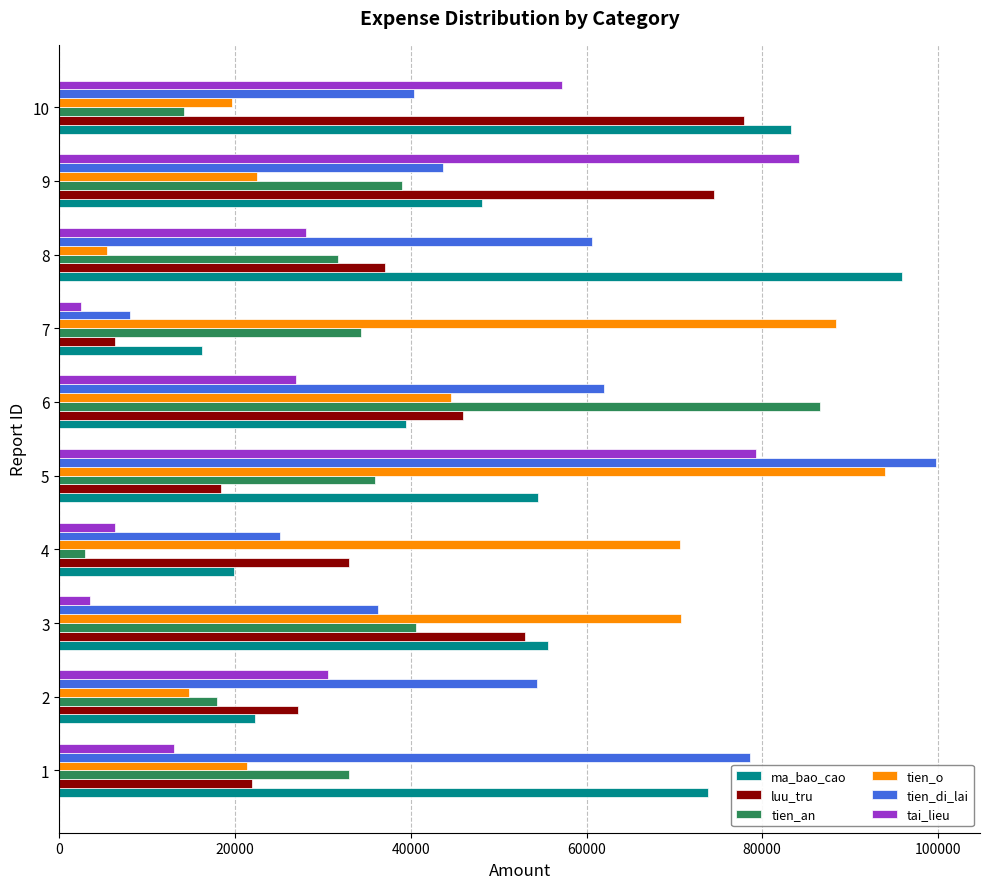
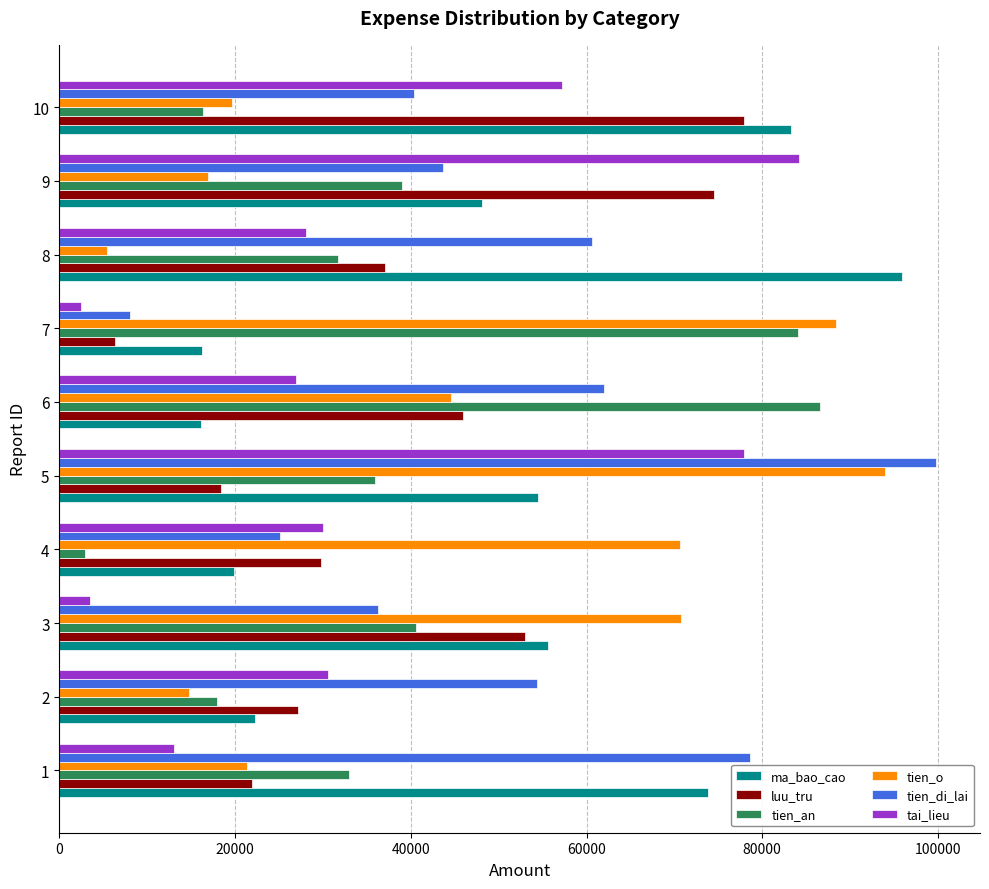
tien_an, 10: 14000 -> 16000
tien_o, 9: 22000 -> 17000
tien_an, 7: 34000 -> 84000
ma_bao_cao, 6: 39000 -> 16000
tai_lieu, 5: 79000 -> 78000
tai_lieu, 4: 6000 -> 30000
luu_tru, 4: 33000 -> 30000
